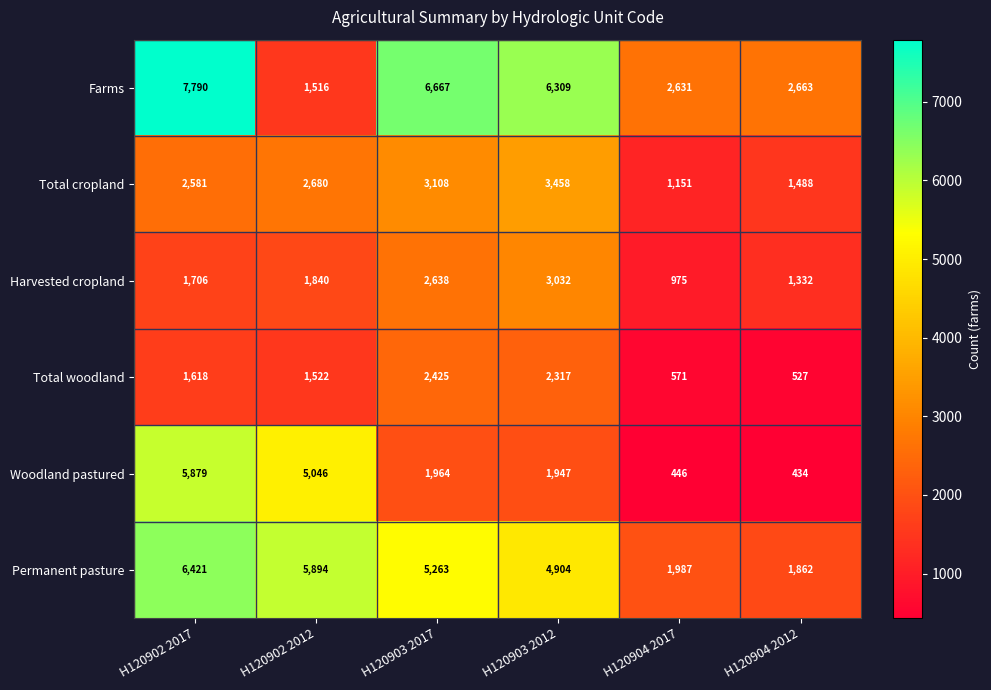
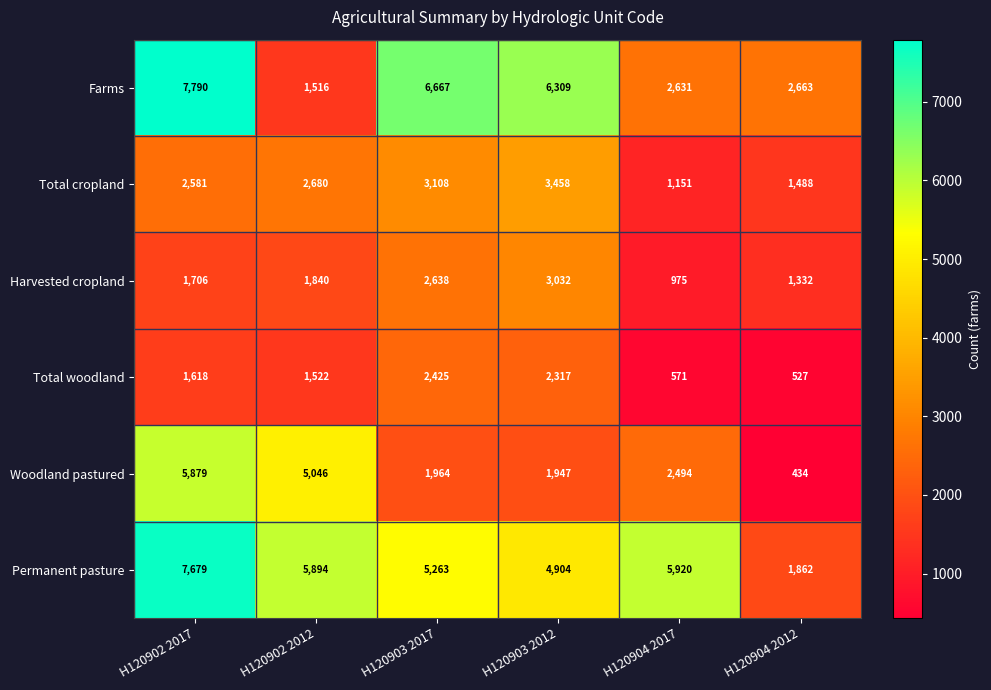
Woodland pastured, H120904 2017: 446 -> 2,494
Permanent pasture, H120902 2017: 6,421 -> 7,679
Permanent pasture, H120904 2017: 1,987 -> 5,920
